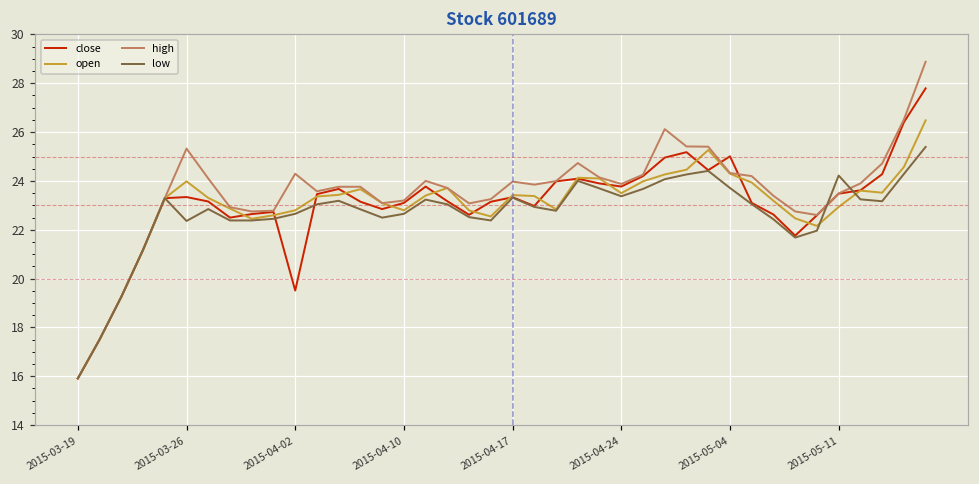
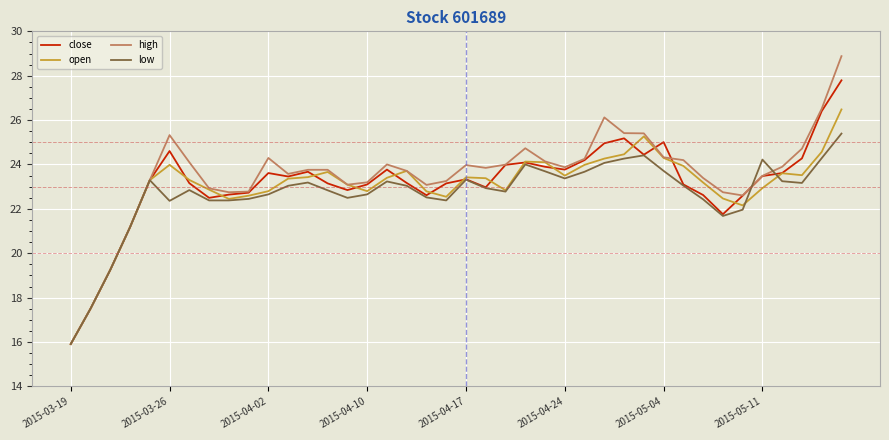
close, 2015-03-26: 23.3 -> 24.6
close, 2015-04-02: 19.5 -> 23.6
